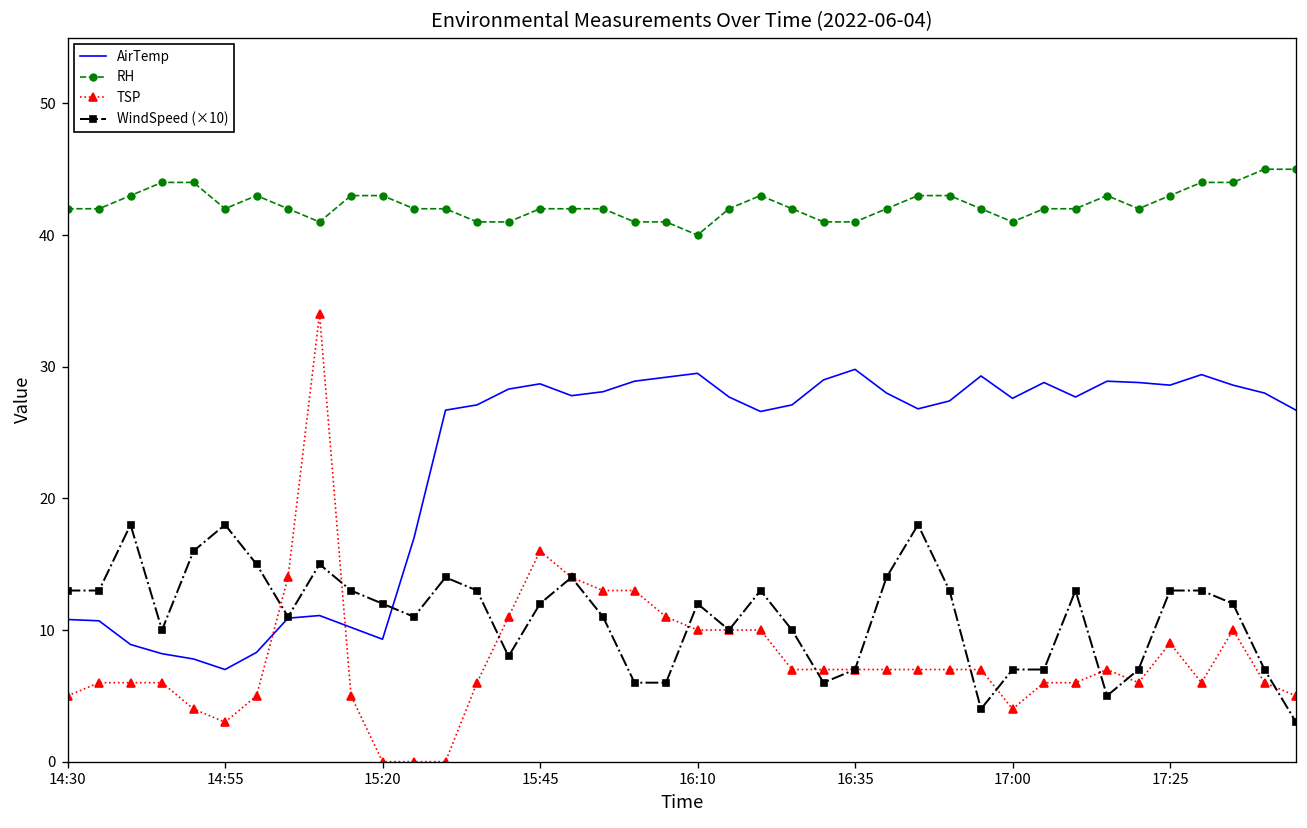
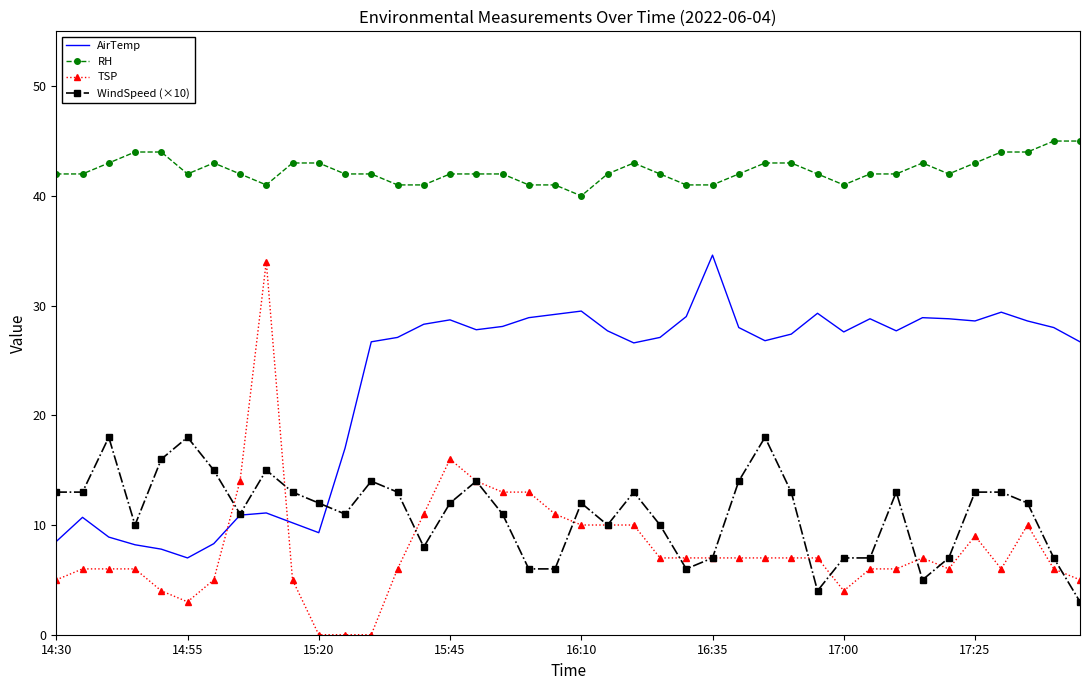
AirTemp, 14:30: 10.8 -> 8.5
AirTemp, 16:35: 29.8 -> 34.6
